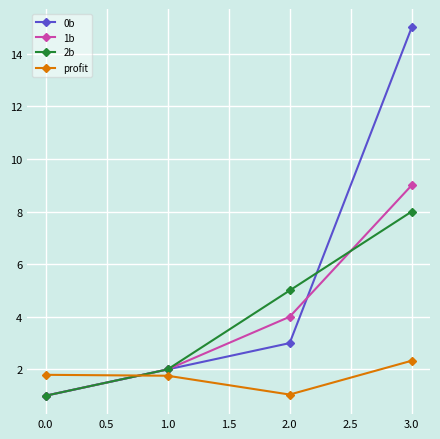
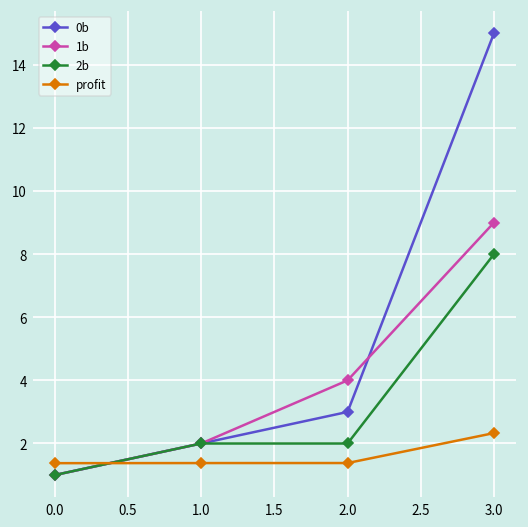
profit, 0.0: 1.8 -> 1.4
profit, 1.0: 1.8 -> 1.4
2b, 2.0: 5 -> 2
profit, 2.0: 1.0 -> 1.4
